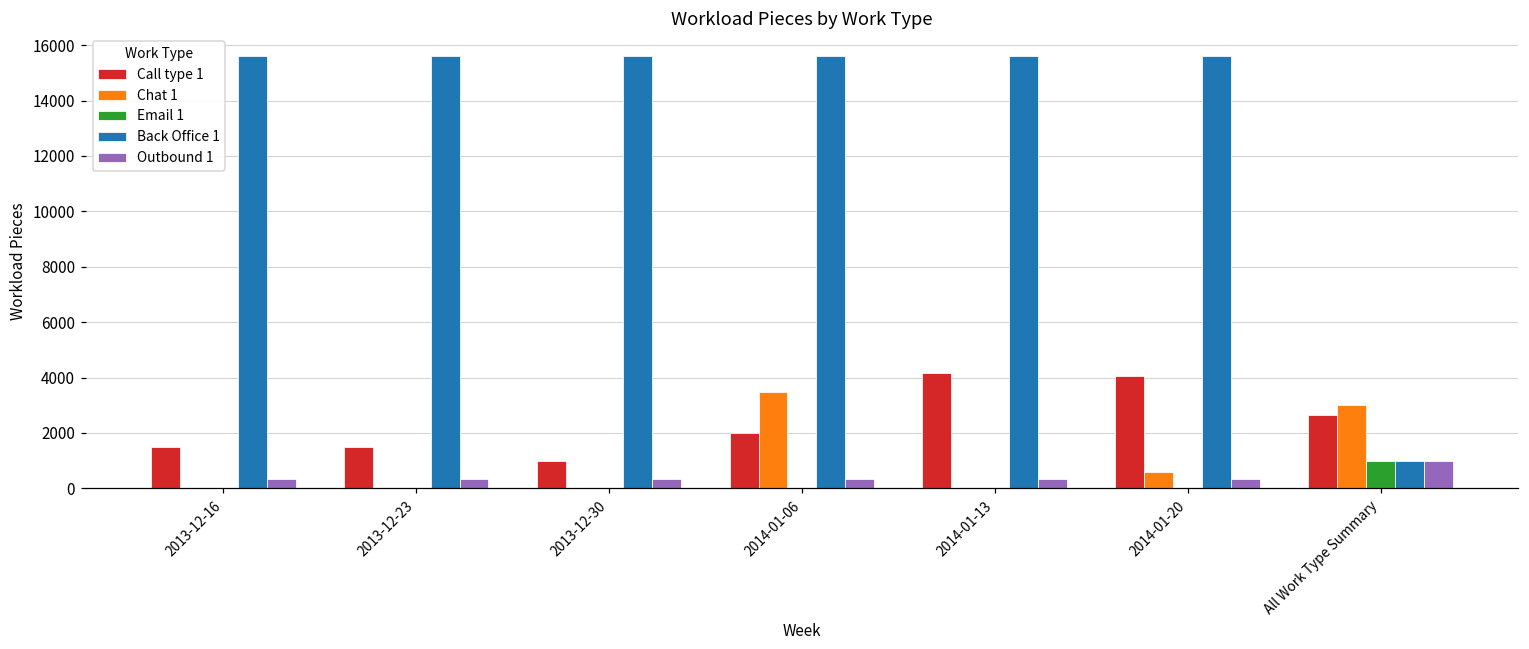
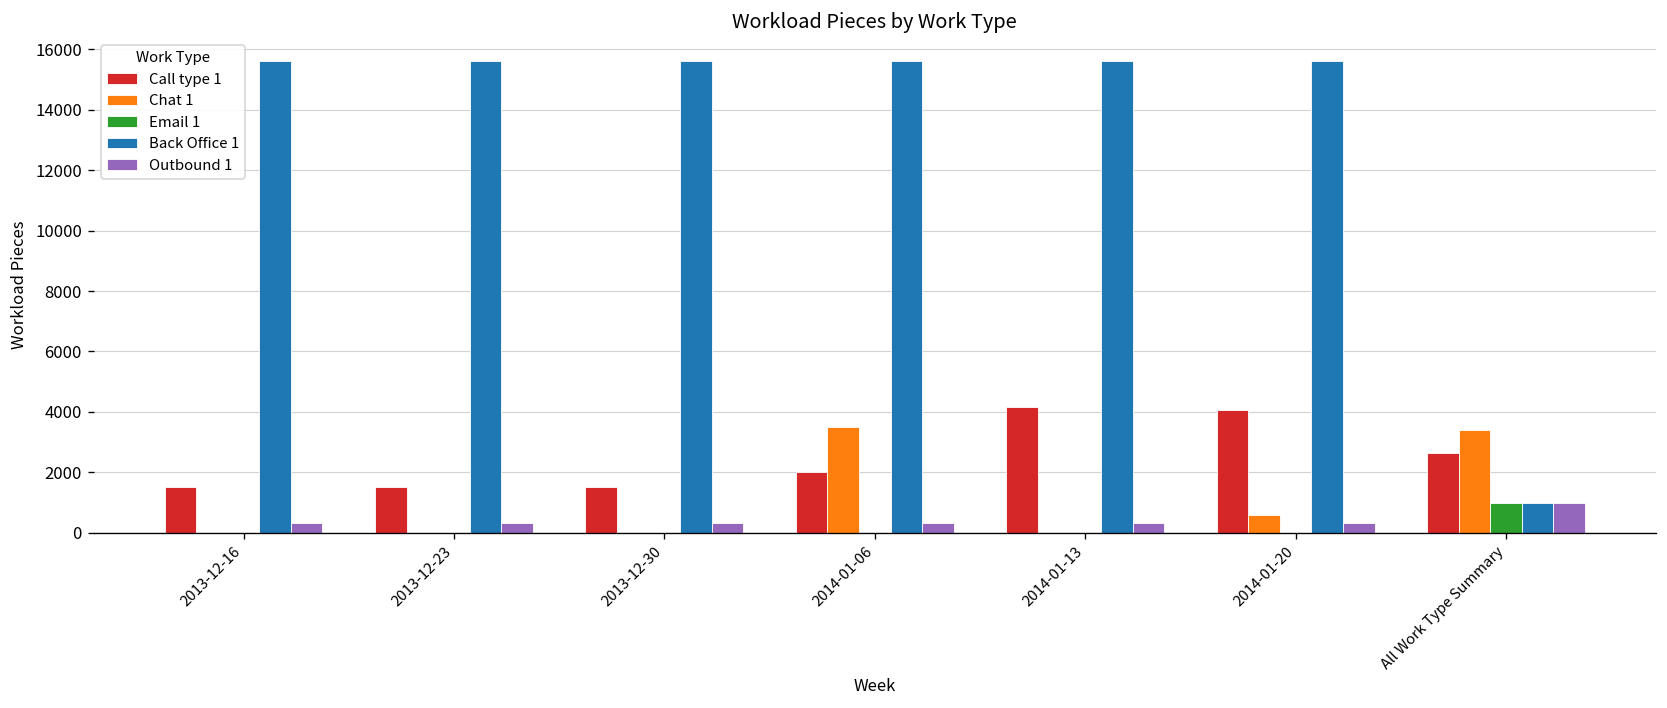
Call type 1, 2013-12-30: 1000 -> 1500
Chat 1, All Work Type Summary: 3000 -> 3400
